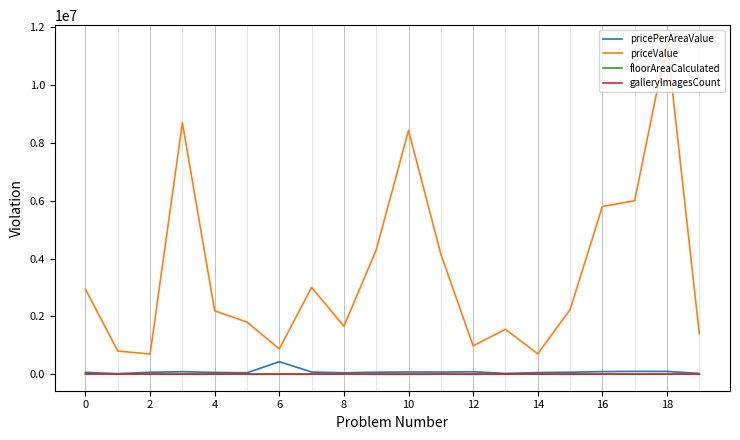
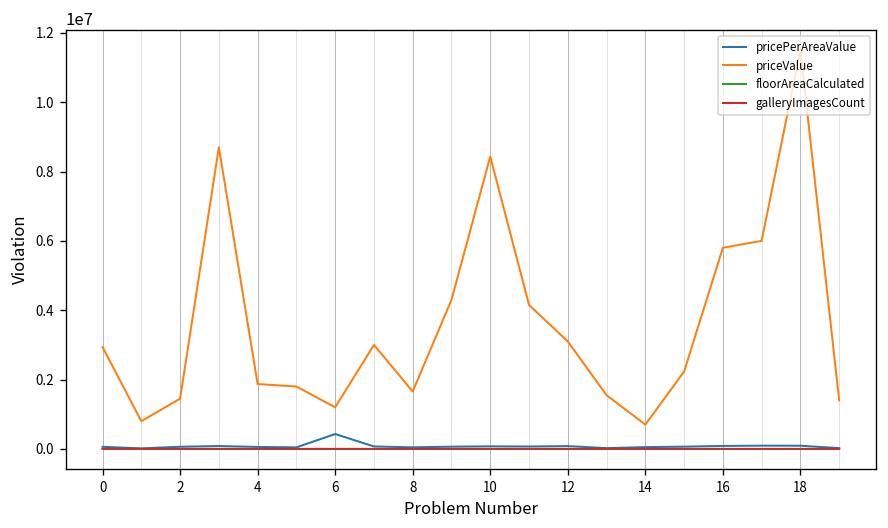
priceValue, 2: 700000 -> 1500000
priceValue, 4: 2200000 -> 1900000
priceValue, 6: 900000 -> 1200000
priceValue, 12: 1000000 -> 3100000
